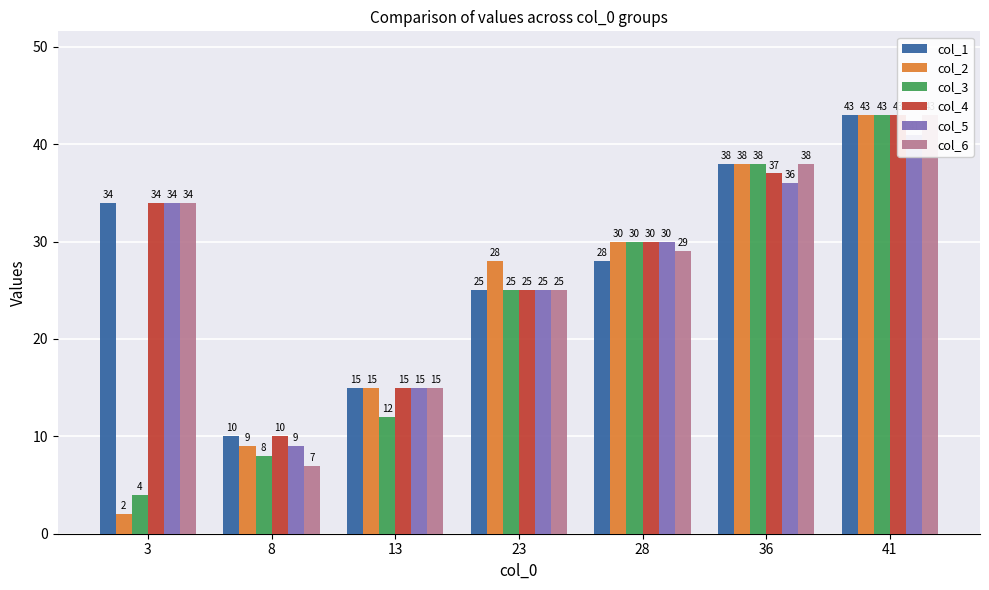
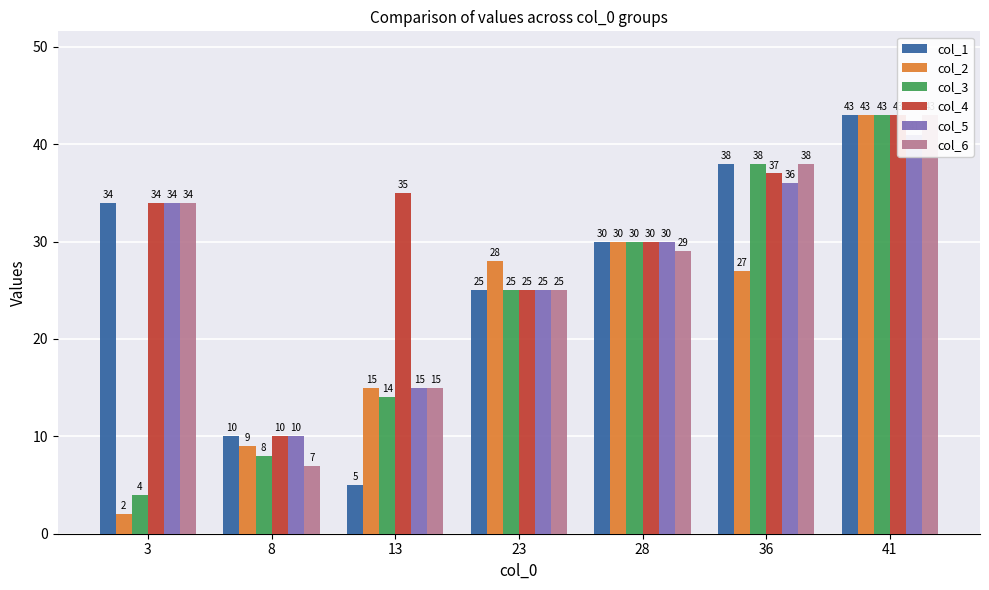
col_5, 8: 9 -> 10
col_1, 13: 15 -> 5
col_3, 13: 12 -> 14
col_4, 13: 15 -> 35
col_1, 28: 28 -> 30
col_2, 36: 38 -> 27
